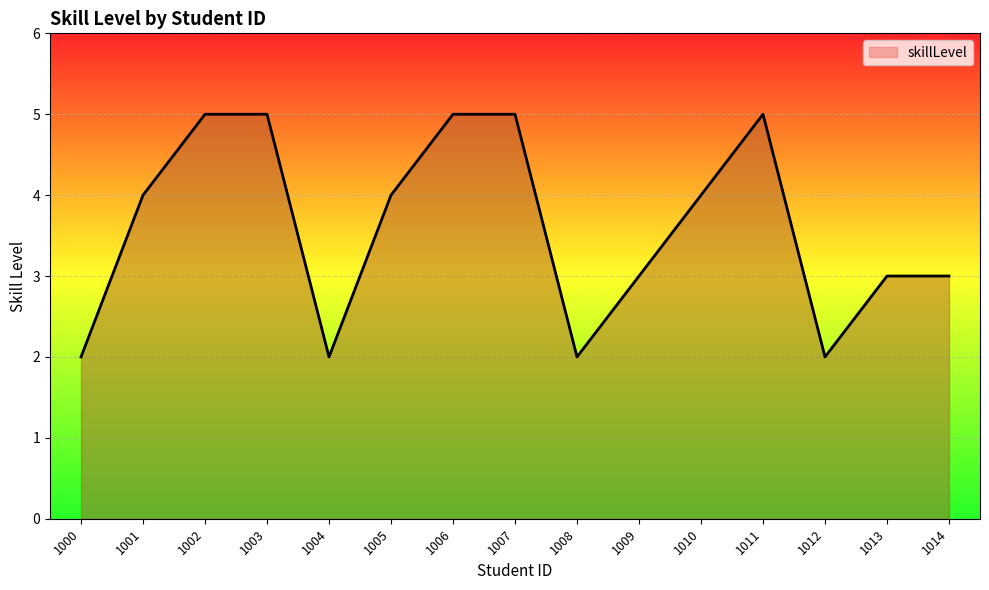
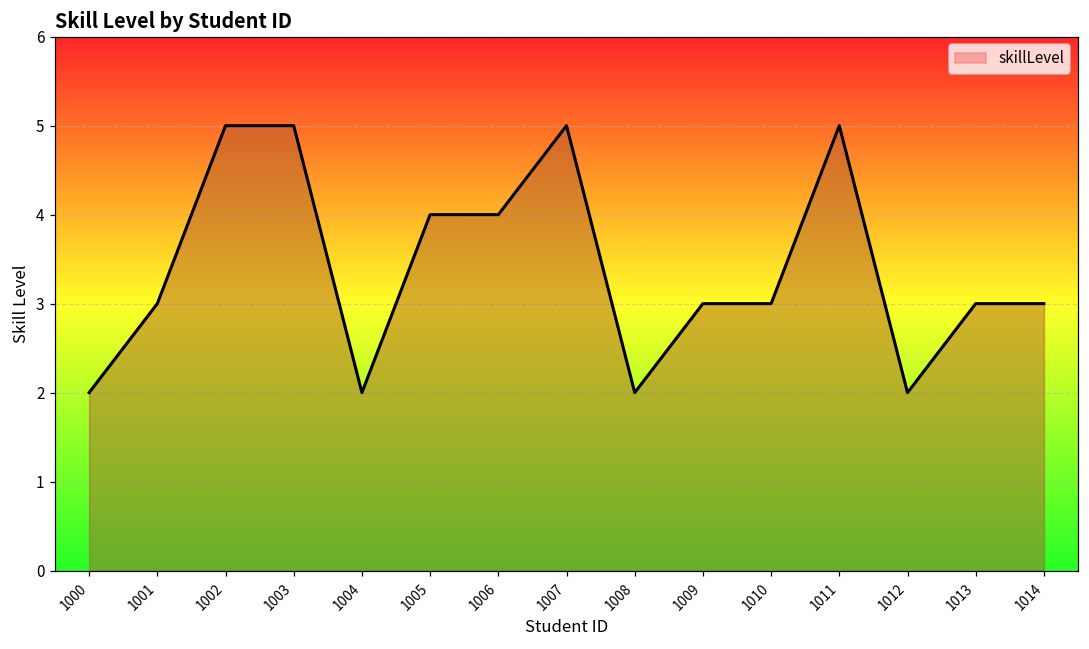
1001: 4 -> 3
1006: 5 -> 4
1010: 4 -> 3
